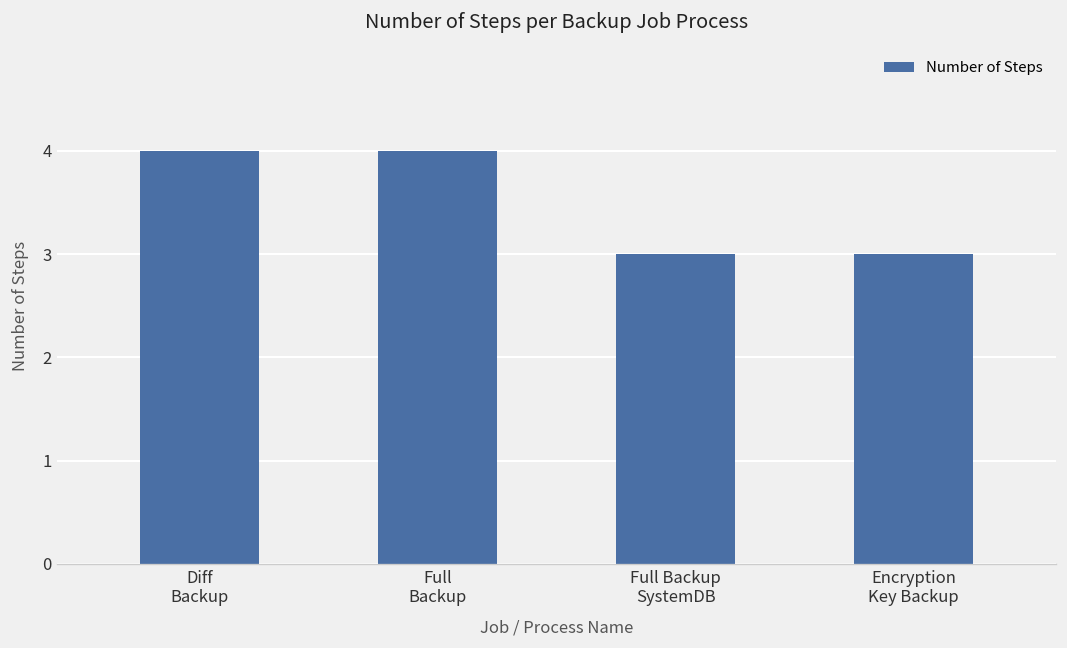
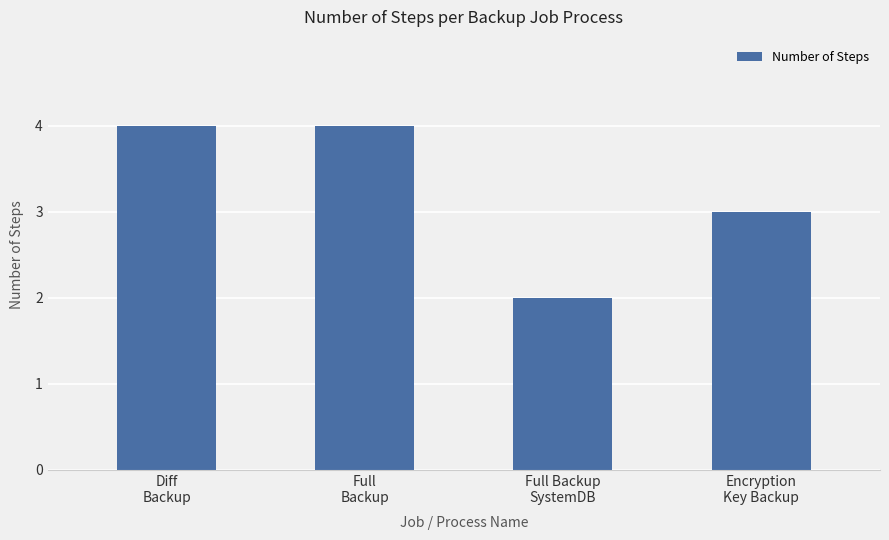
Full Backup SystemDB: 3 -> 2
